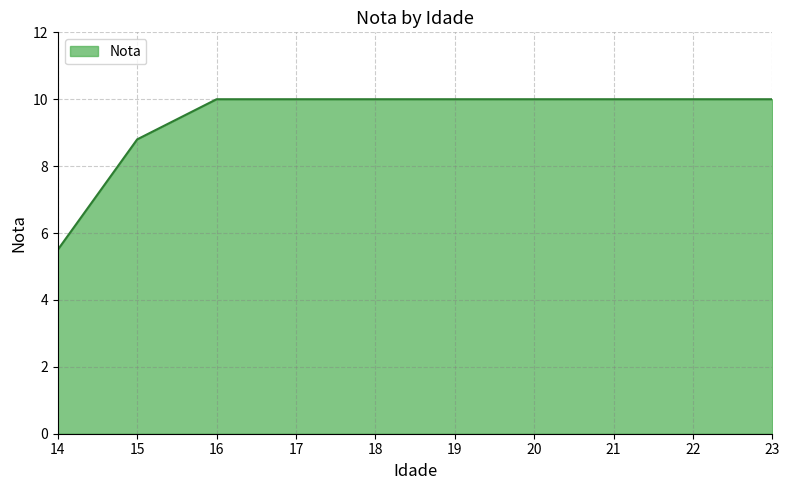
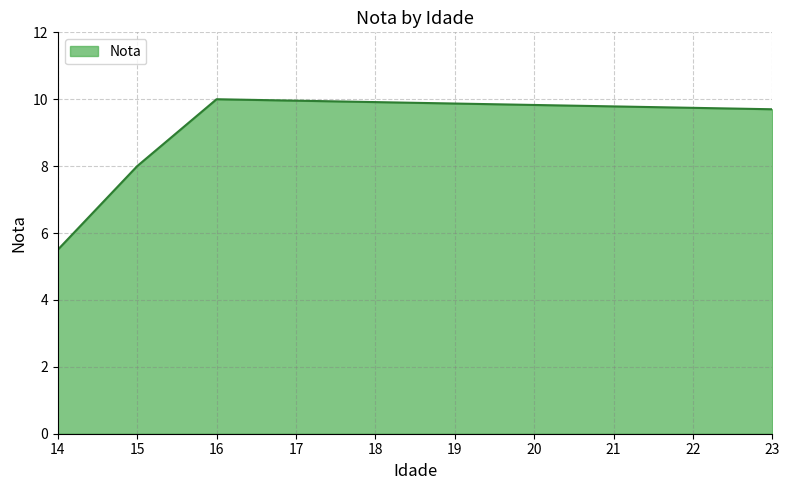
15: 8.8 -> 8.0
23: 10.0 -> 9.7
